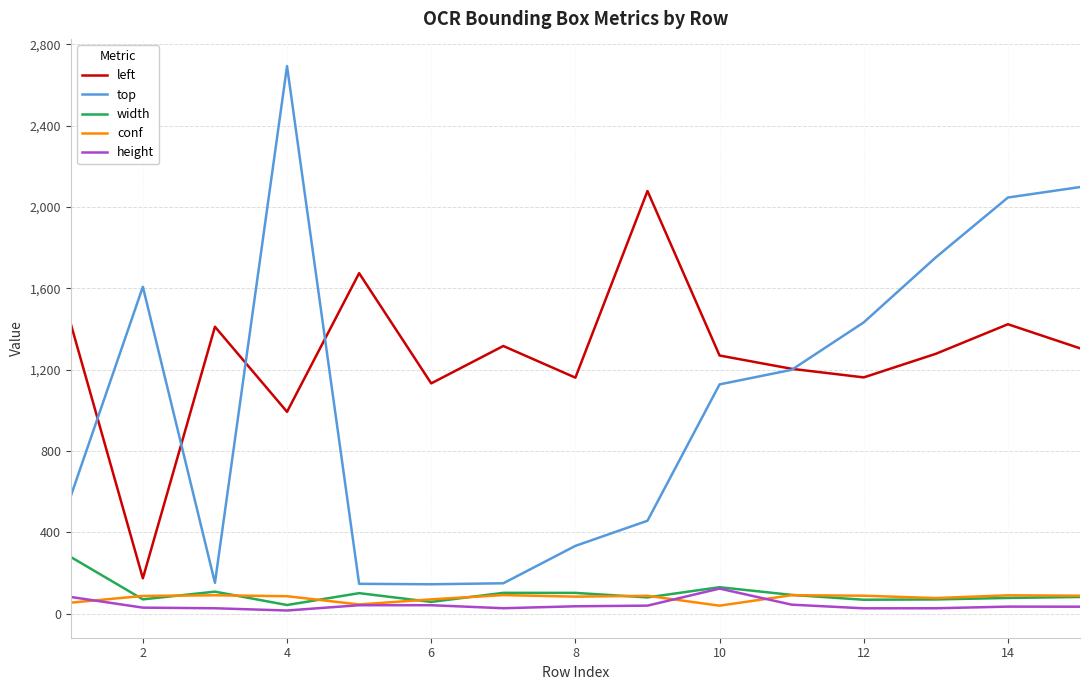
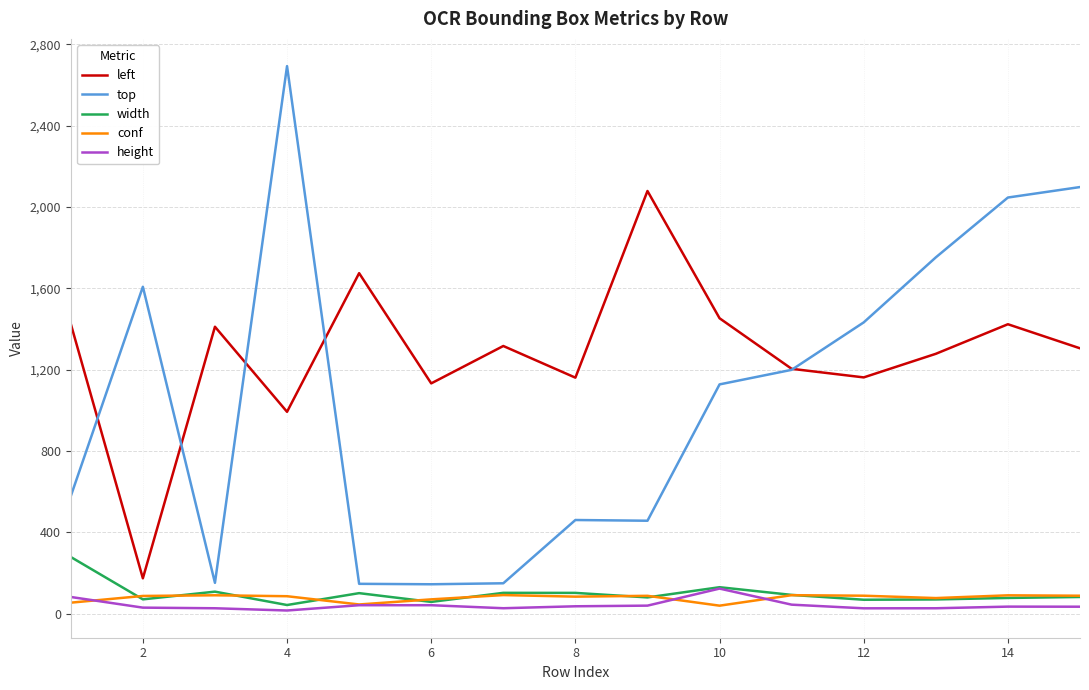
top, 8: 330 -> 460
left, 10: 1,270 -> 1,450
